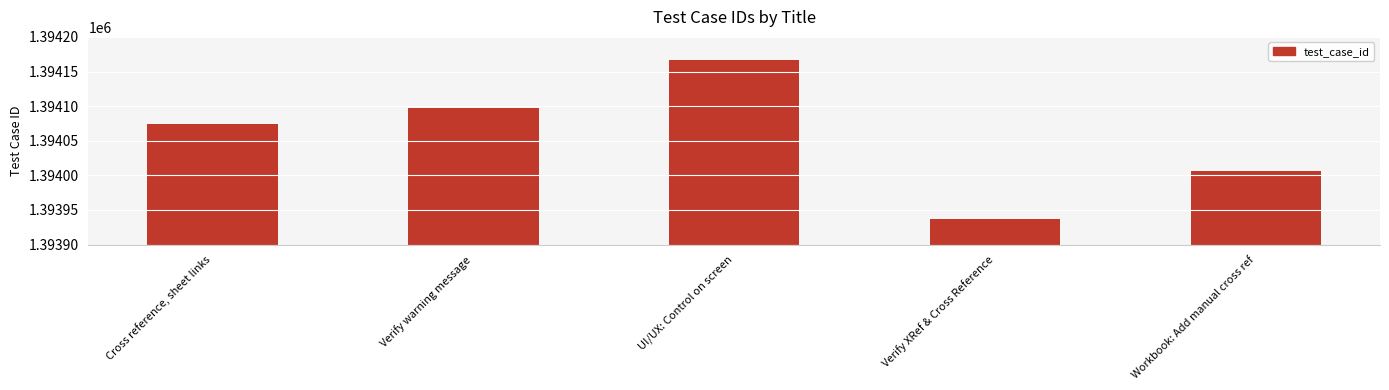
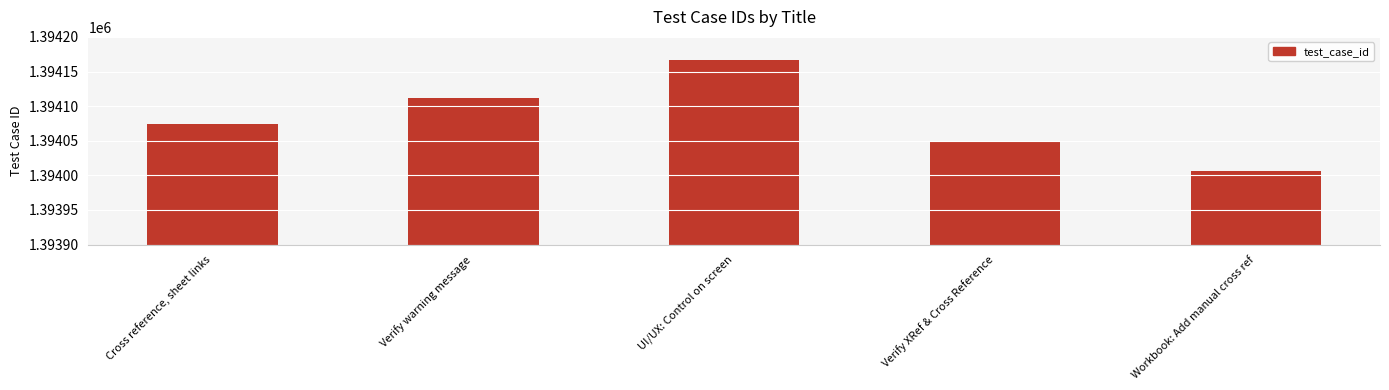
Verify warning message: 1394100 -> 1394110
Verify XRef & Cross Reference: 1393940 -> 1394050
